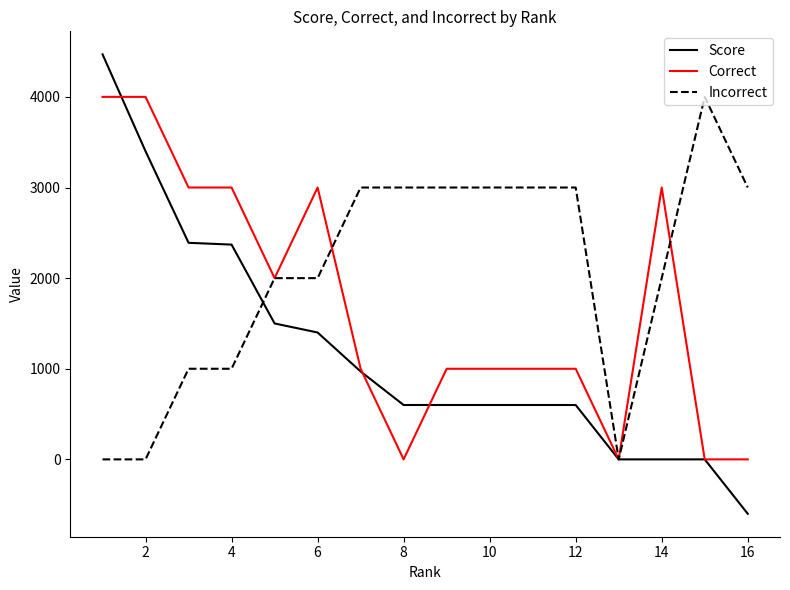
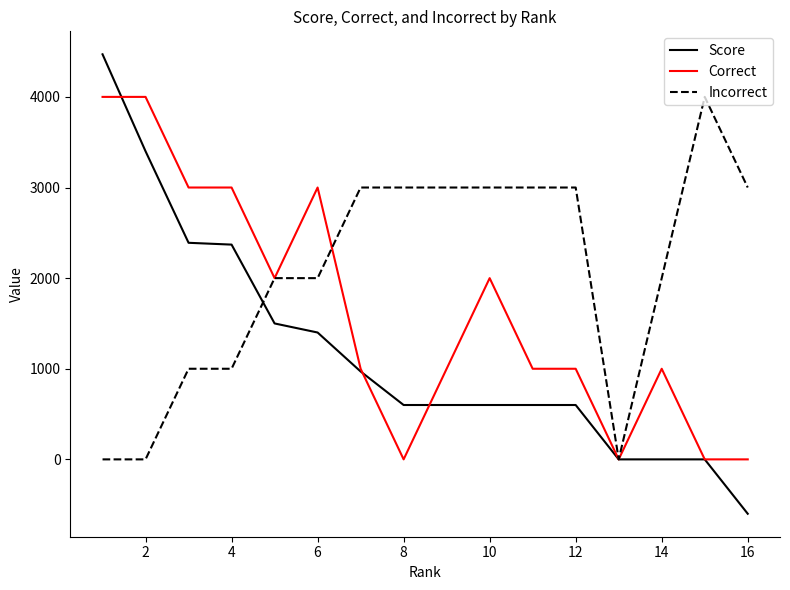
Correct, 10: 1000 -> 2000
Correct, 14: 3000 -> 1000
